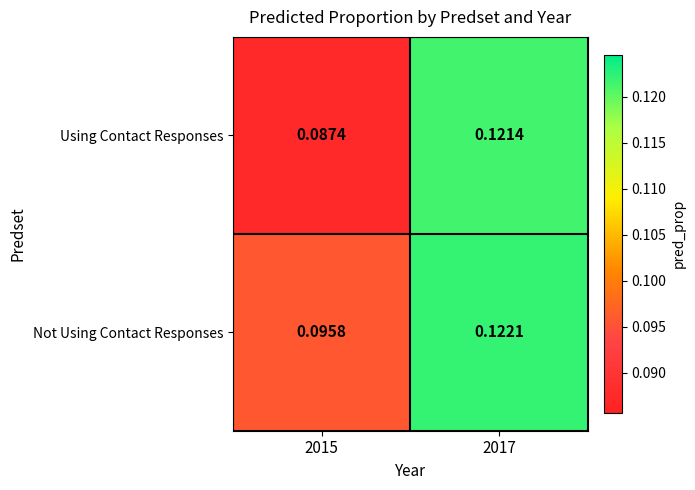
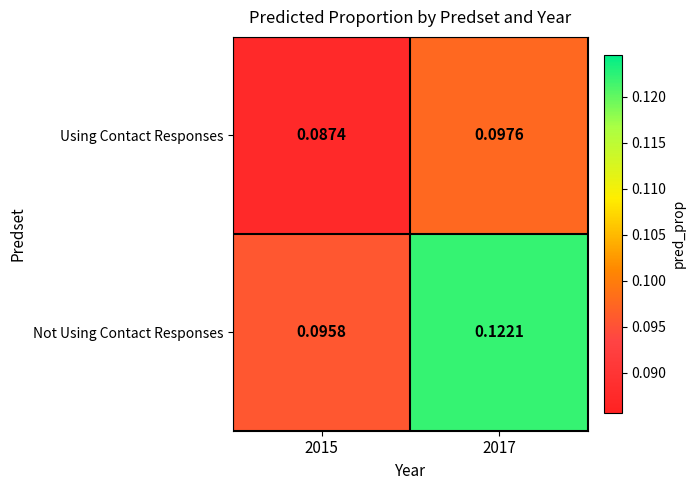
Using Contact Responses, 2017: 0.1214 -> 0.0976
